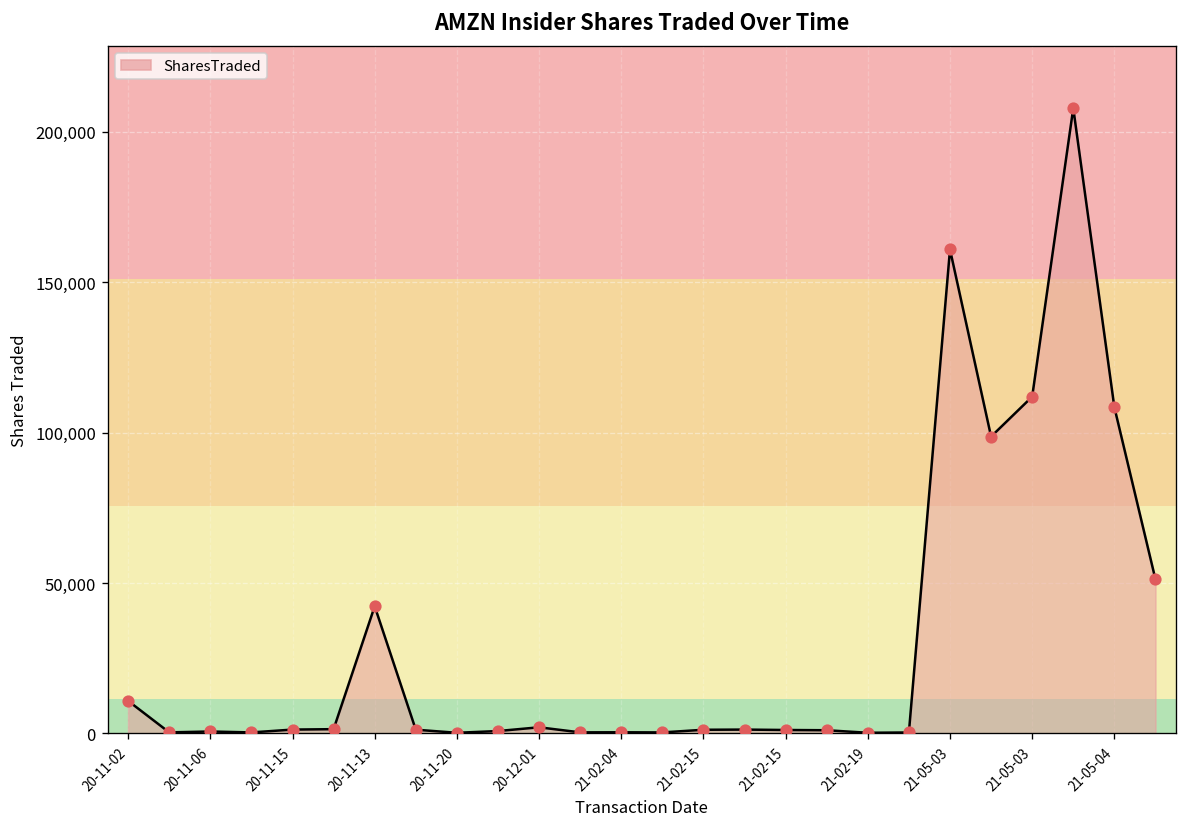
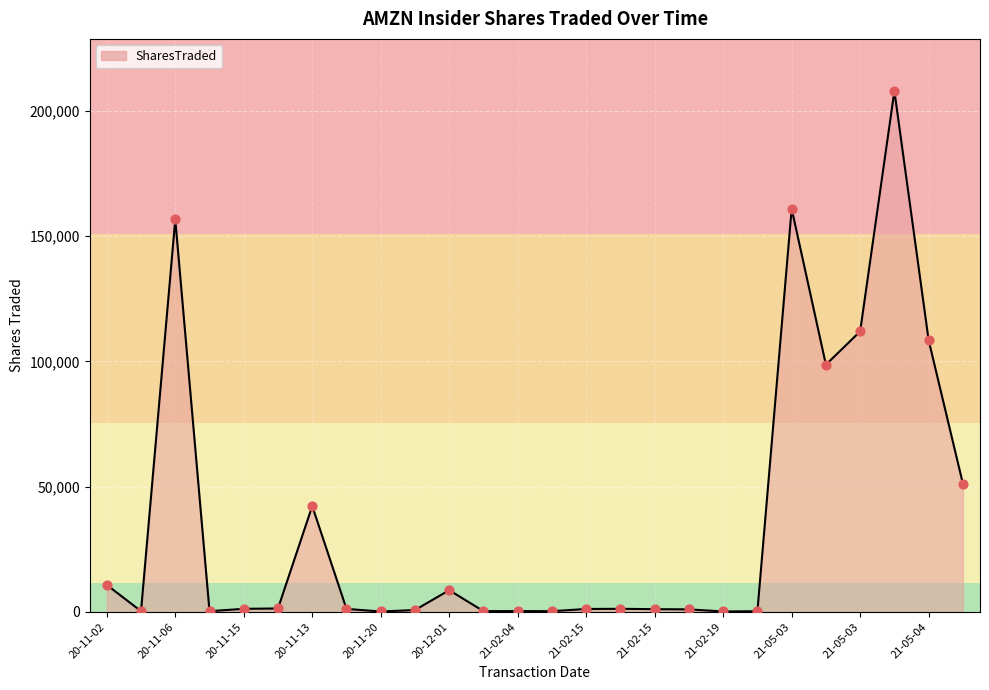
20-11-06: 1,000 -> 157,000
20-12-01: 2,000 -> 9,000
